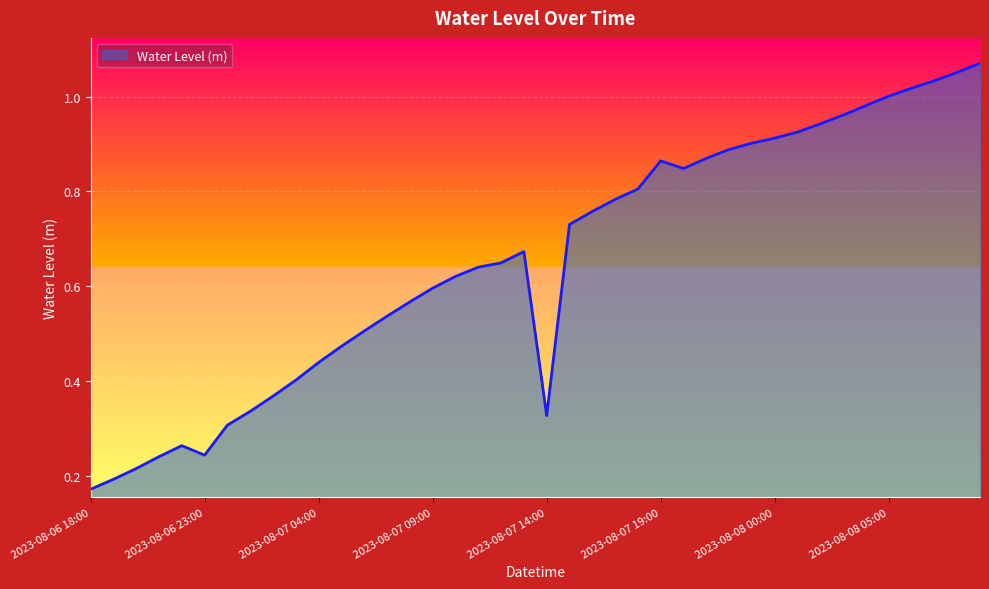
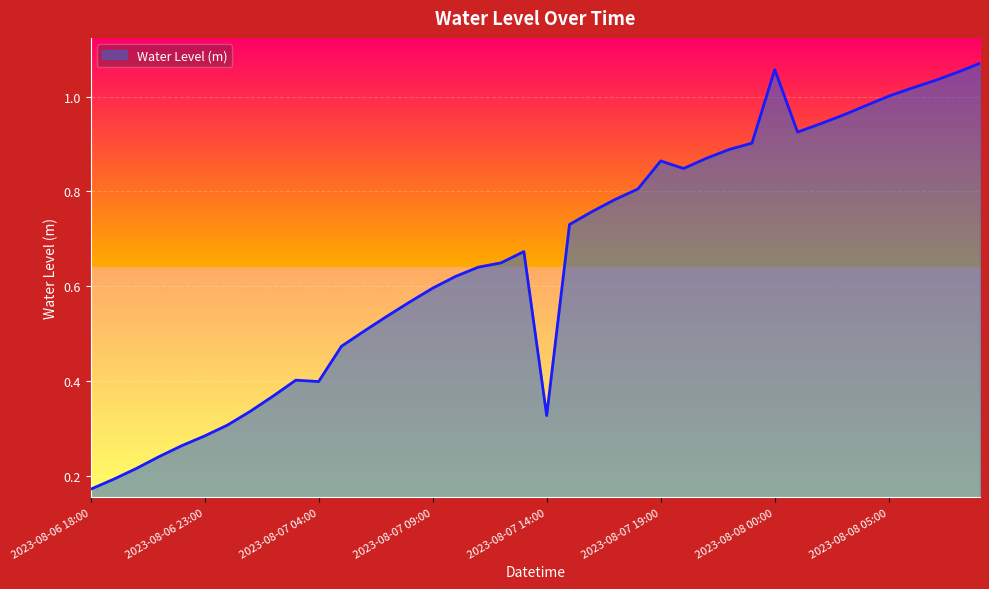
2023-08-06 23:00: 0.24 -> 0.28
2023-08-07 04:00: 0.44 -> 0.40
2023-08-08 00:00: 0.91 -> 1.06
